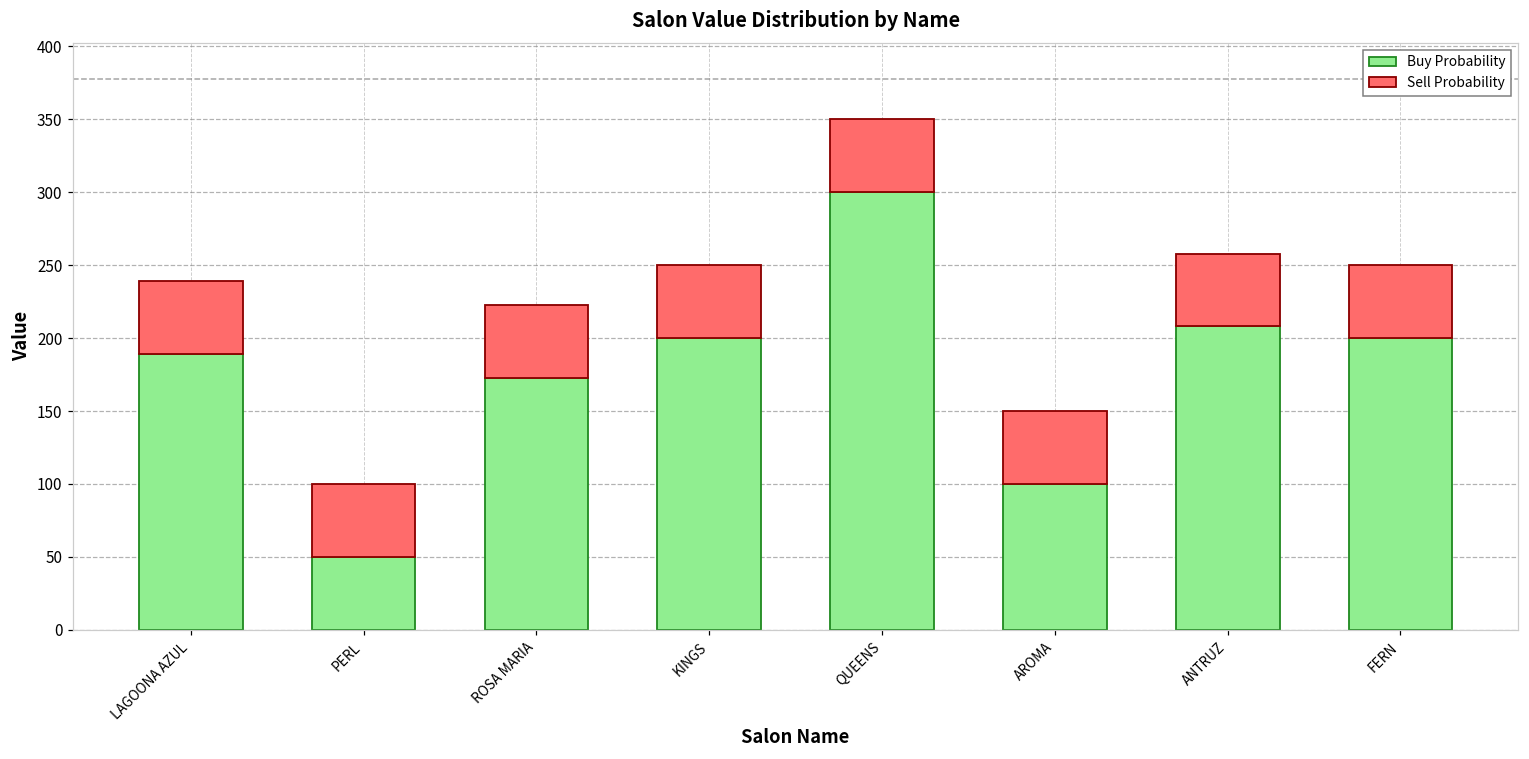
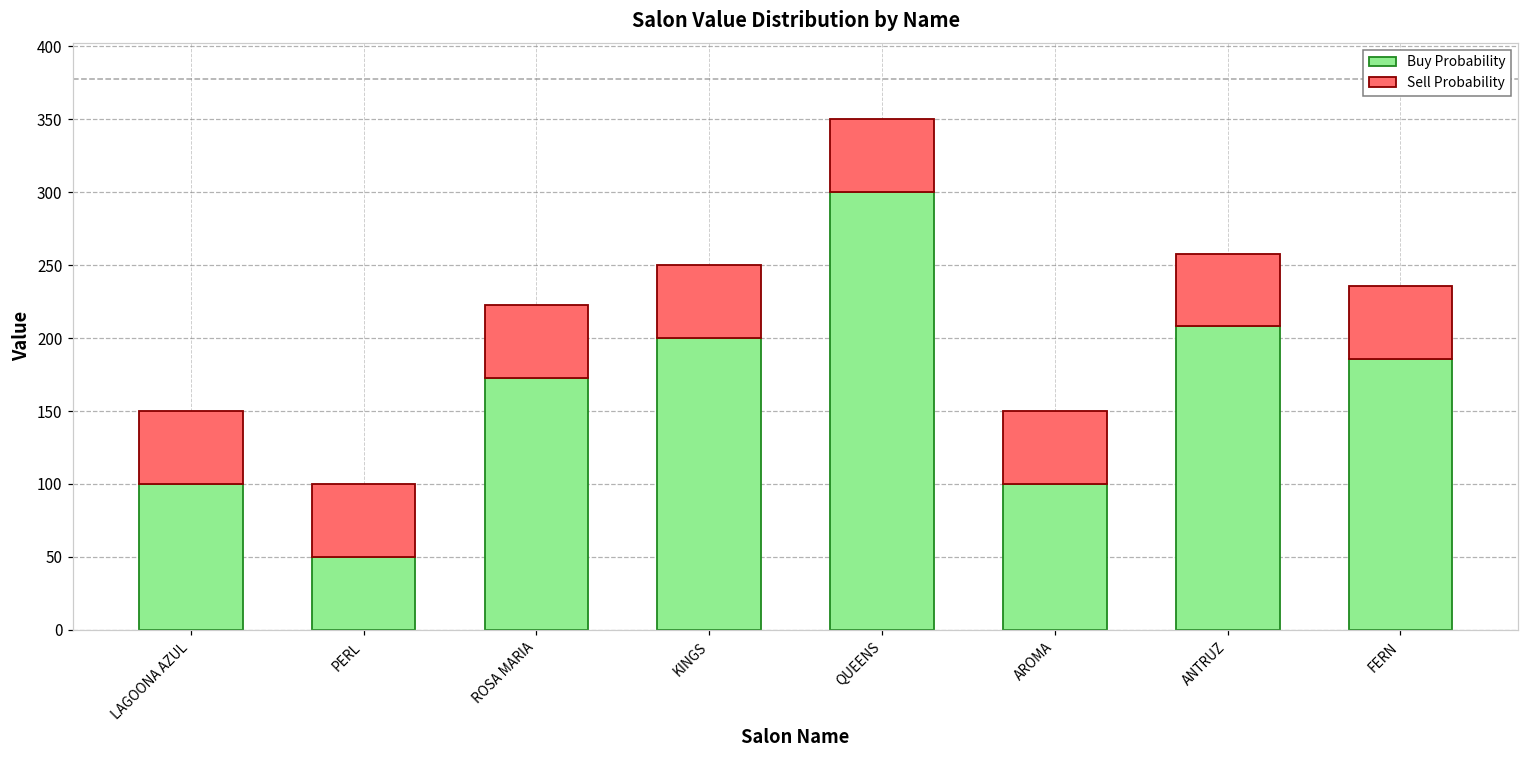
Buy Probability, LAGOONA AZUL: 189 -> 100
Buy Probability, FERN: 200 -> 186
